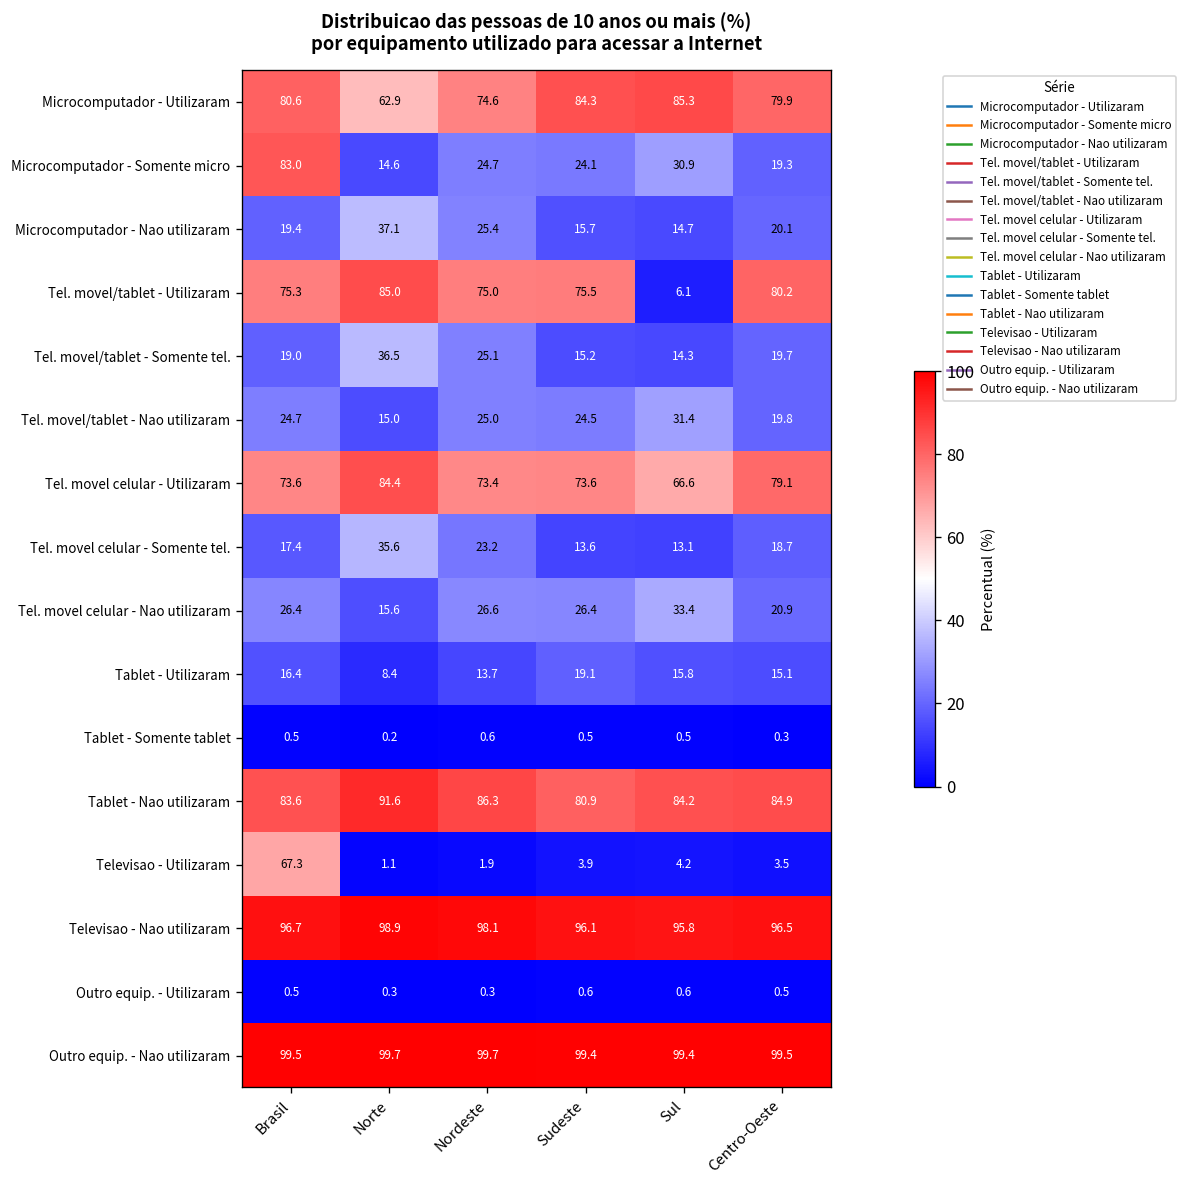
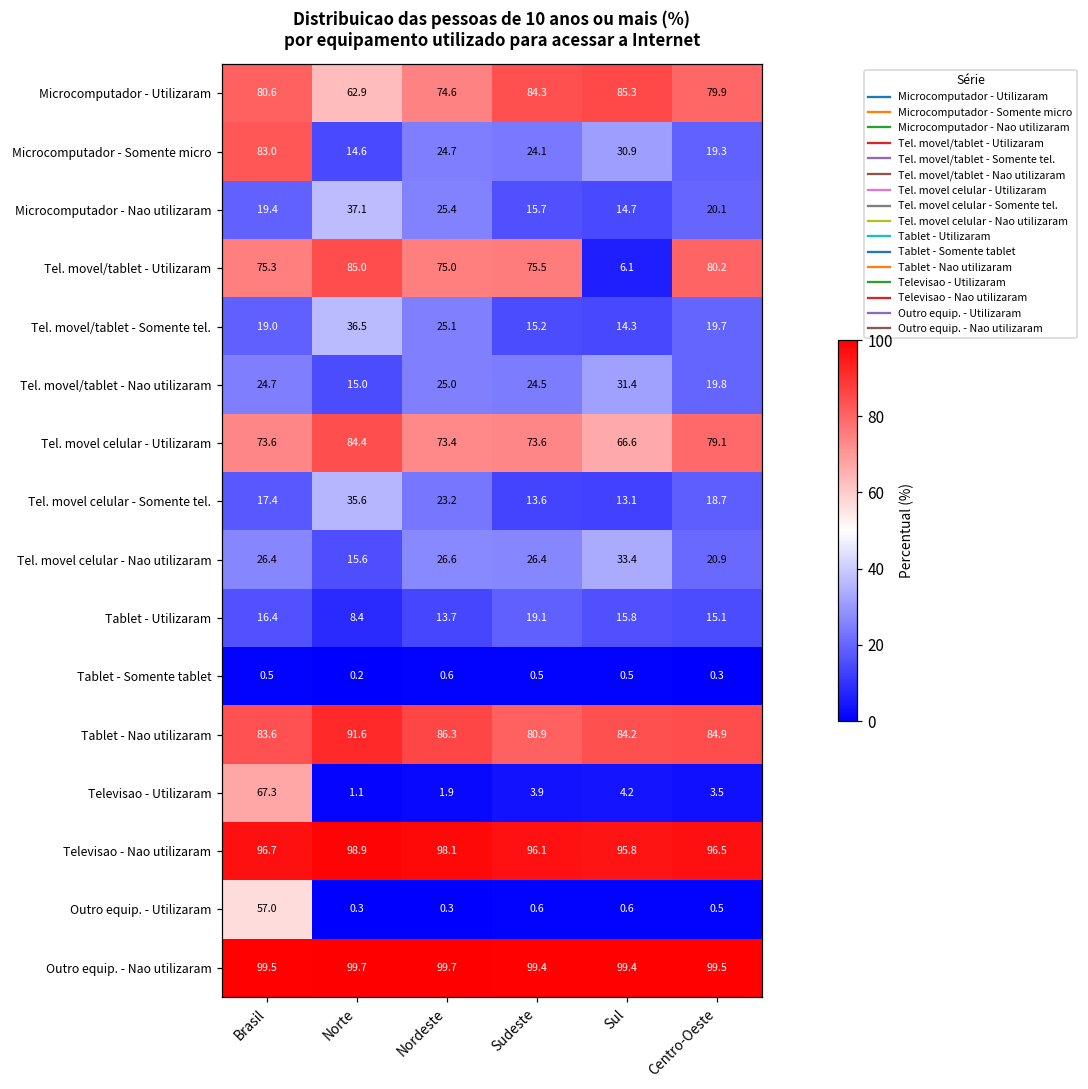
Outro equip. - Utilizaram, Brasil: 0.5 -> 57.0
